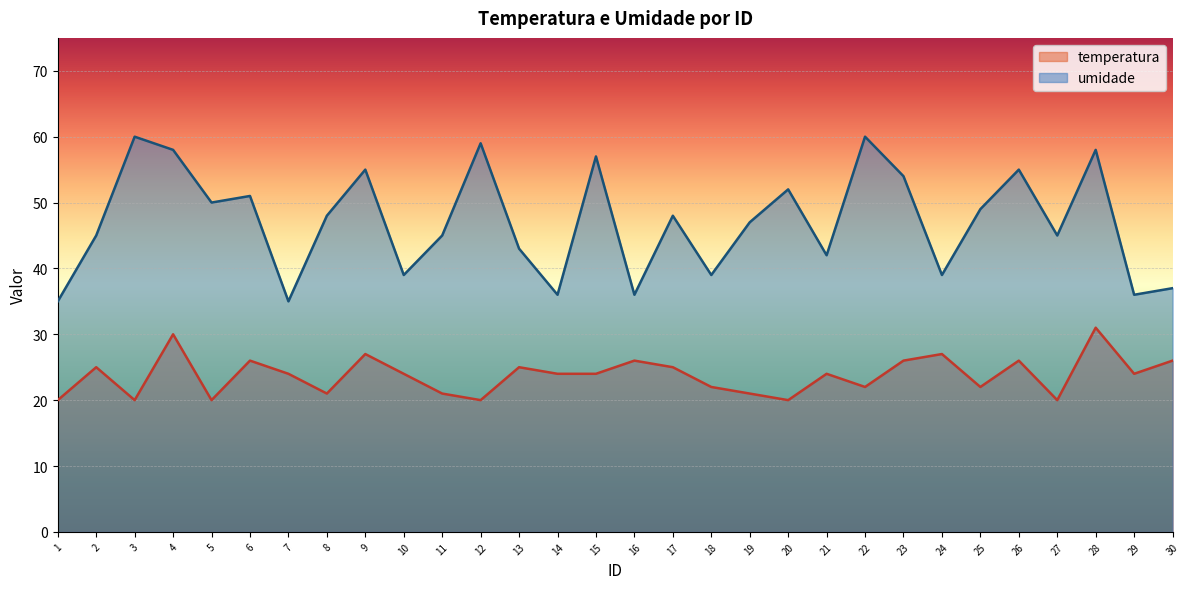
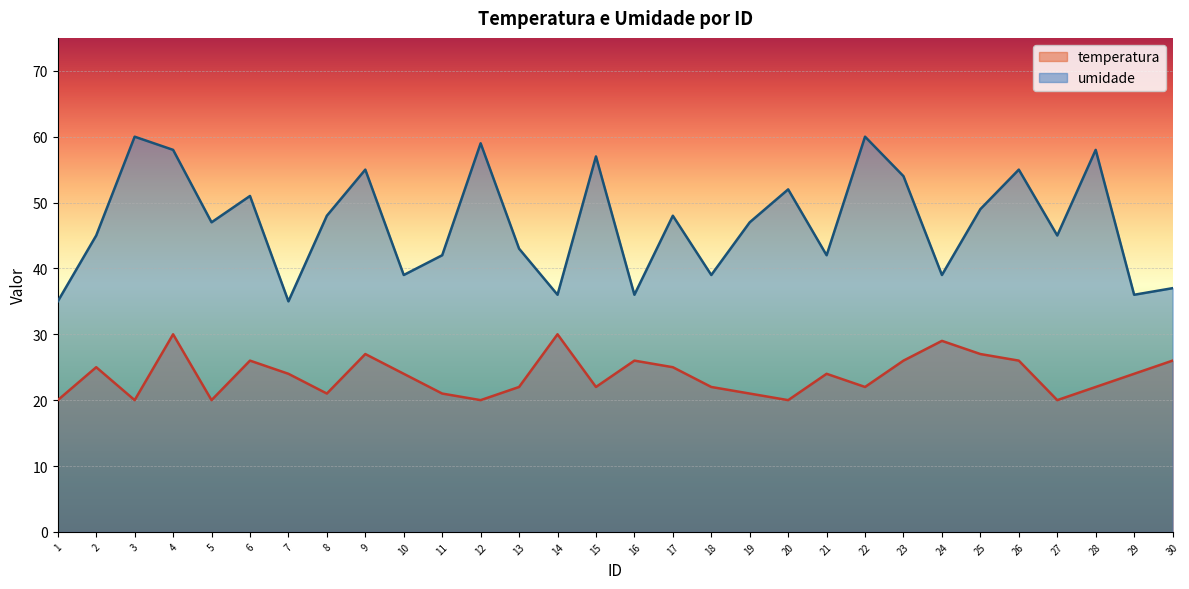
umidade, 5: 50 -> 47
umidade, 11: 45 -> 42
temperatura, 13: 25 -> 22
temperatura, 14: 24 -> 30
temperatura, 15: 24 -> 22
temperatura, 24: 27 -> 29
temperatura, 25: 22 -> 27
temperatura, 28: 31 -> 22
